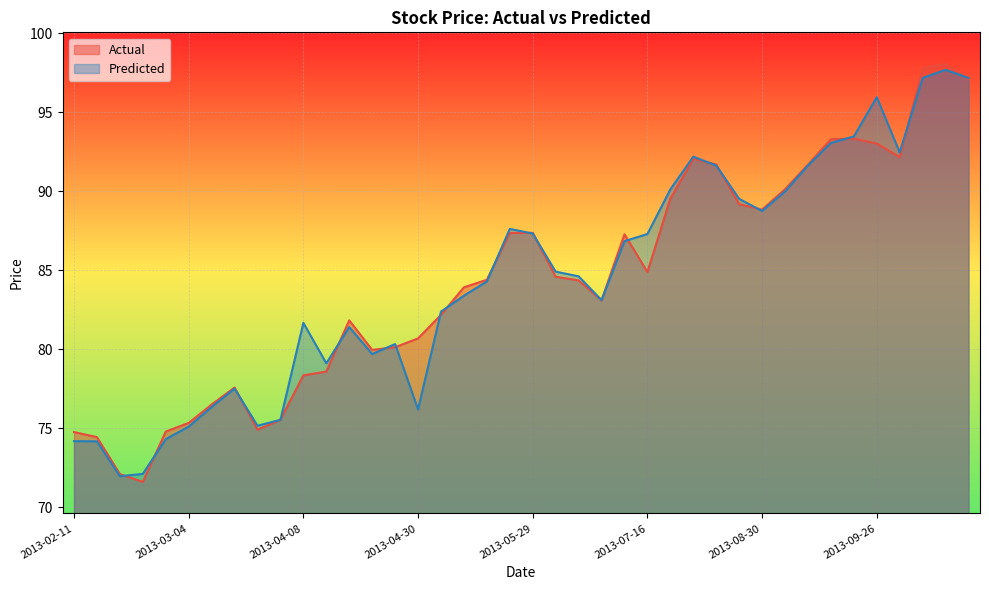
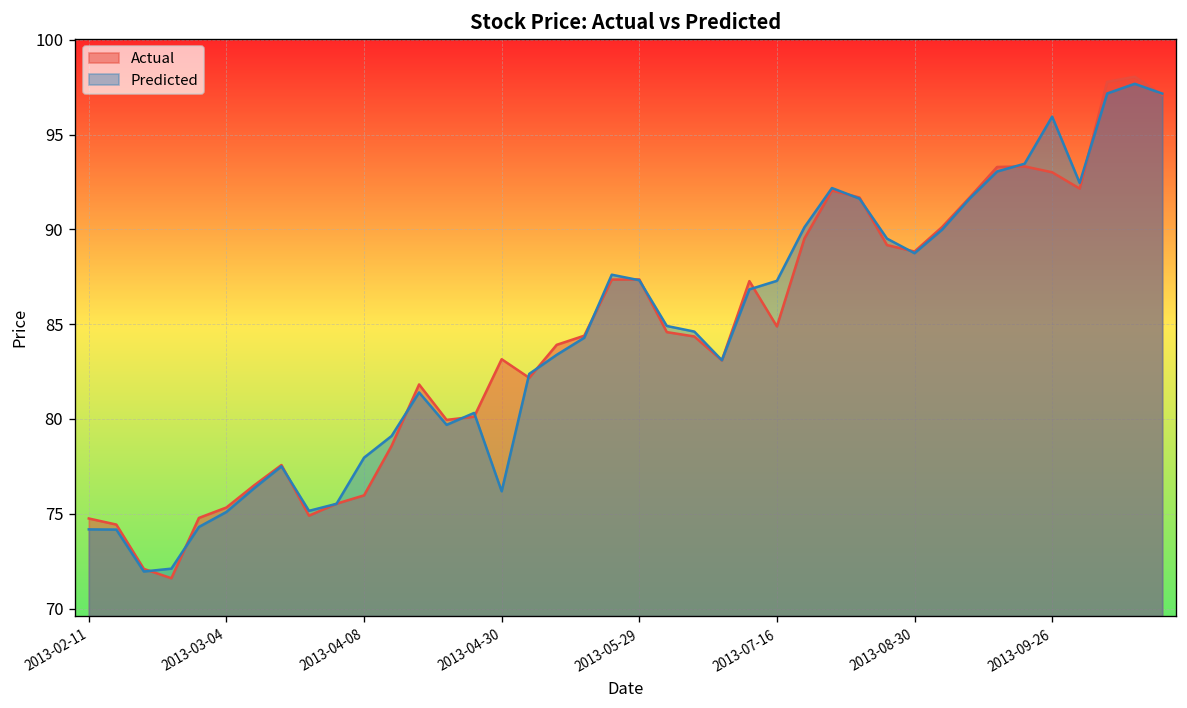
Actual, 2013-04-08: 78.3 -> 76.0
Predicted, 2013-04-08: 81.7 -> 78.0
Actual, 2013-04-30: 80.7 -> 83.2
